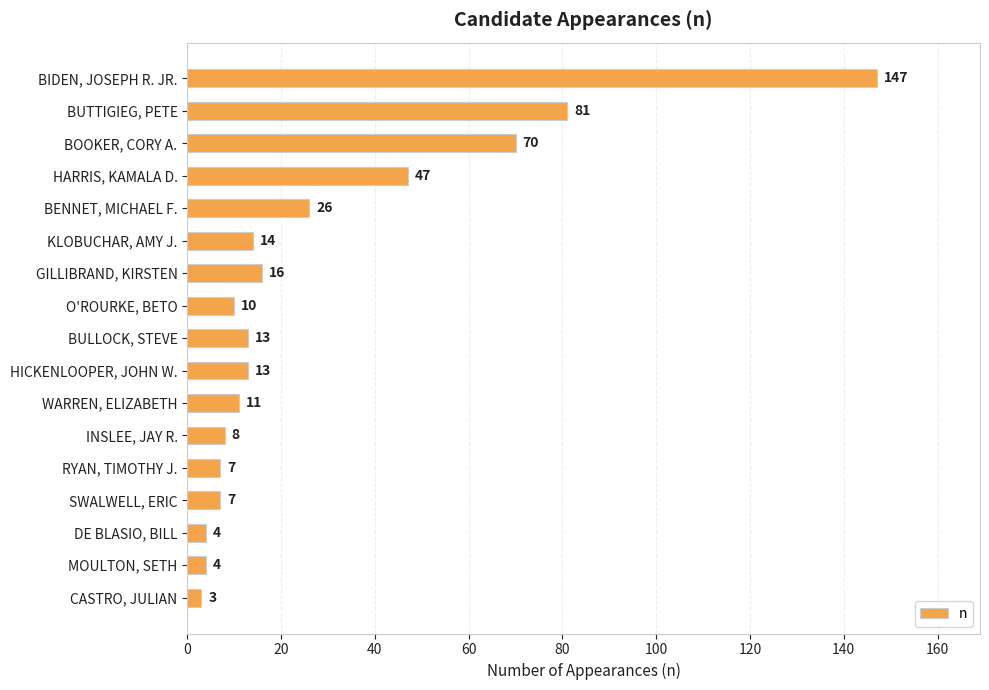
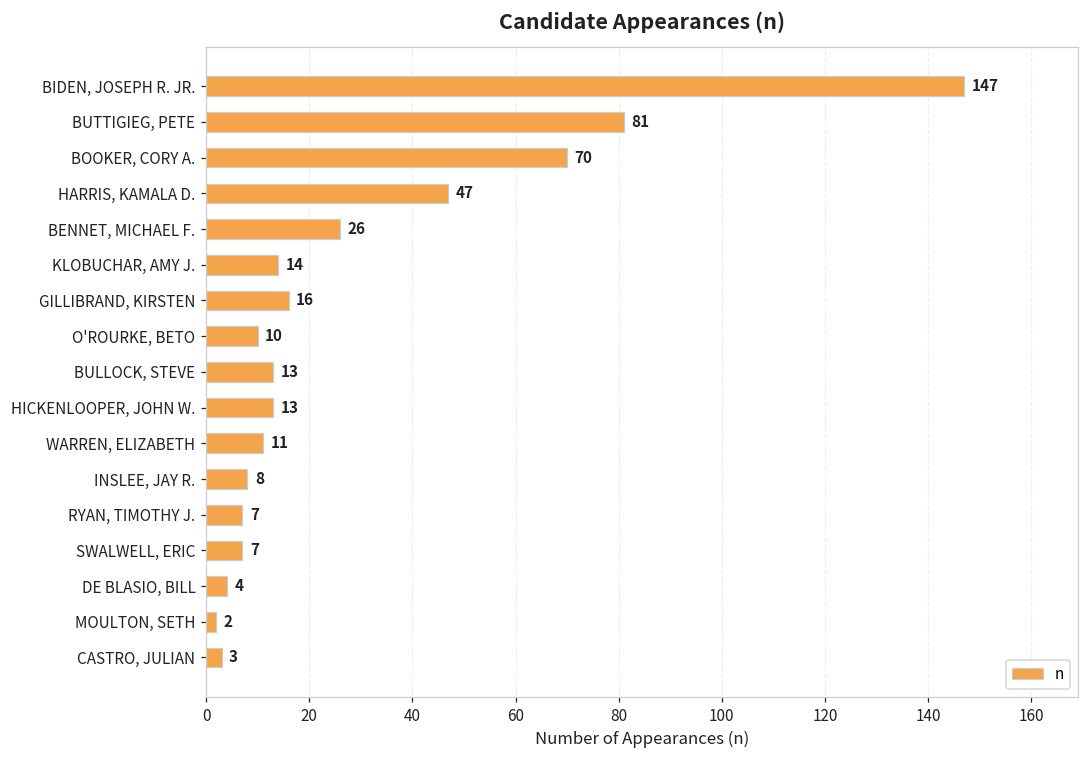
MOULTON, SETH: 4 -> 2
